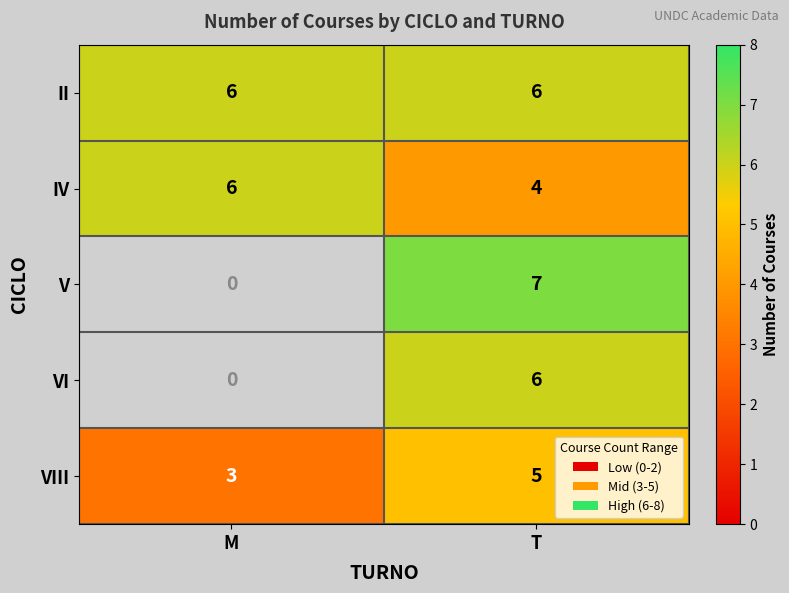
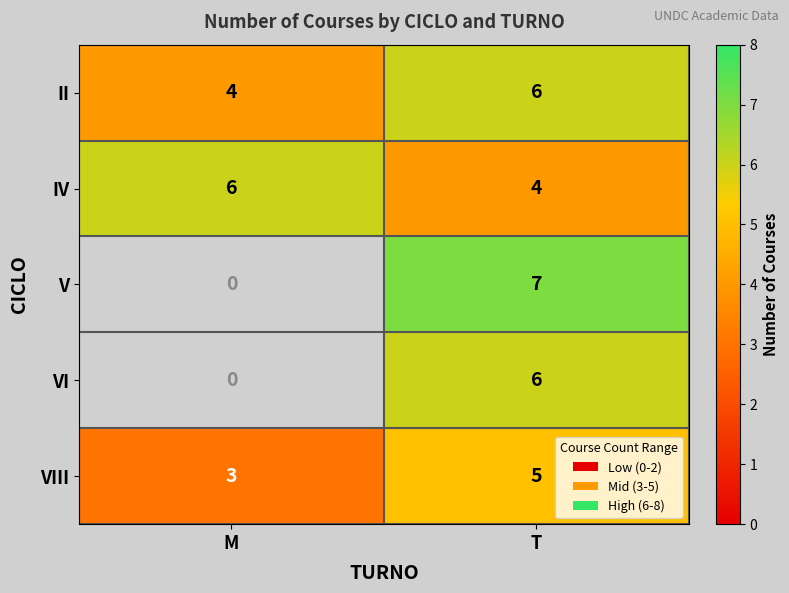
II, M: 6 -> 4
